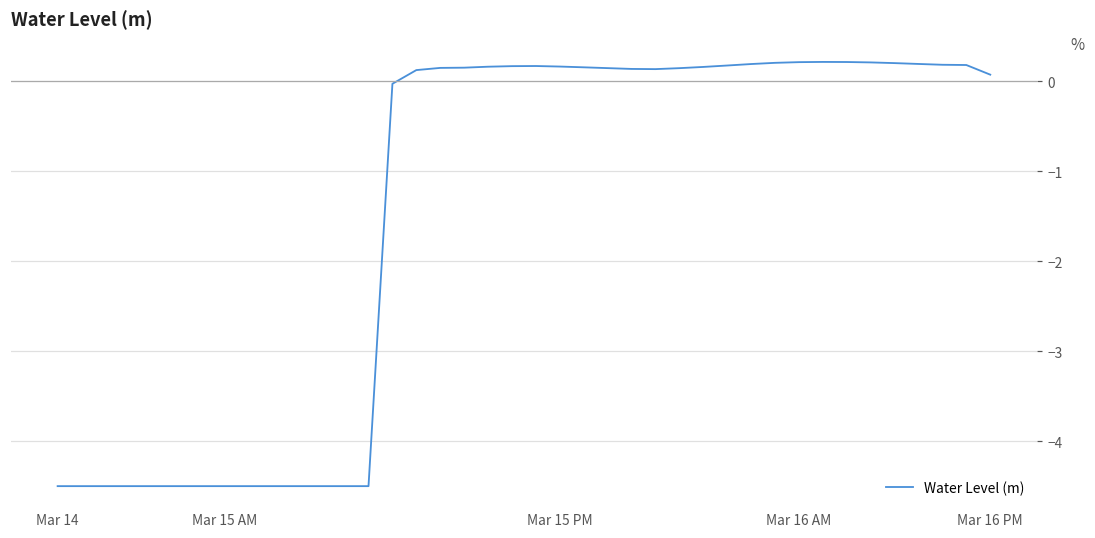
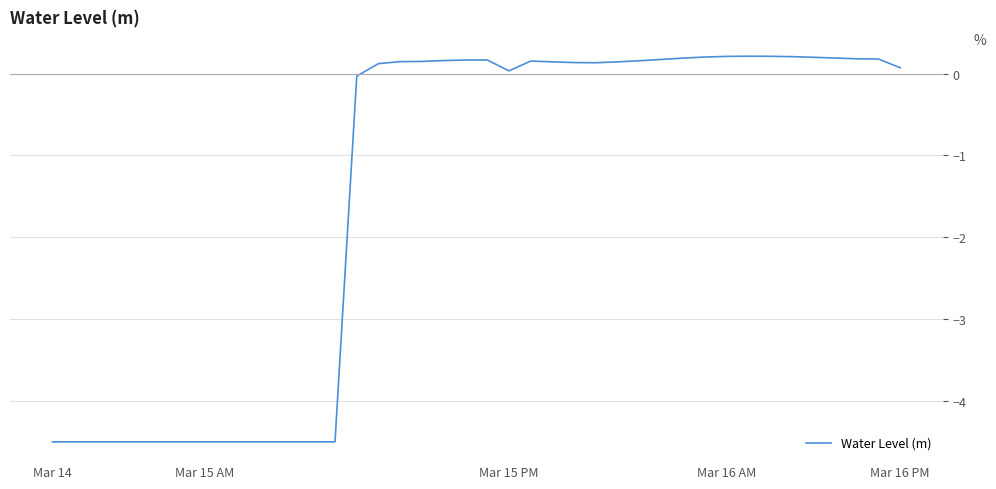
Mar 15 PM: 0.2 -> 0.0
